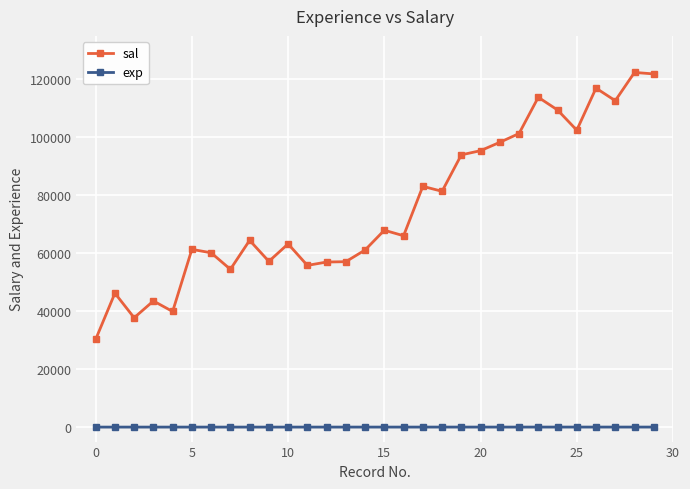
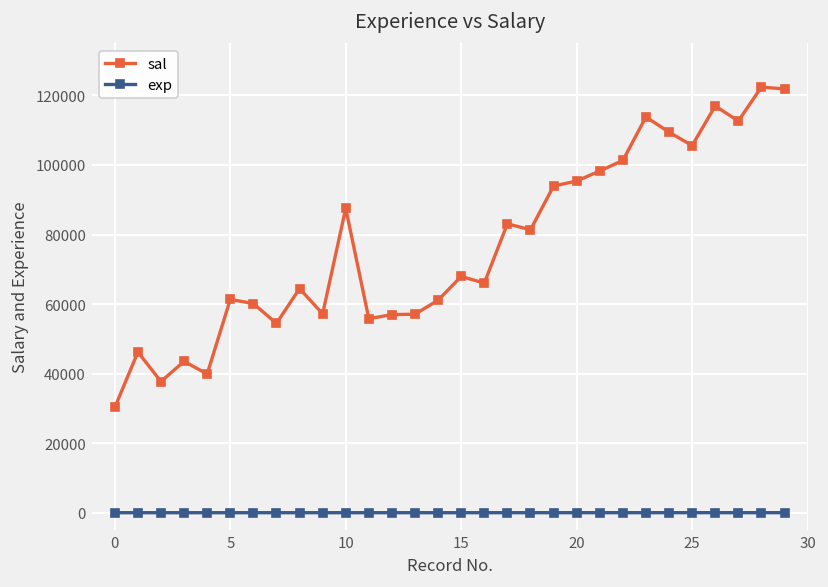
sal, 10: 63000 -> 88000
sal, 25: 102000 -> 106000
